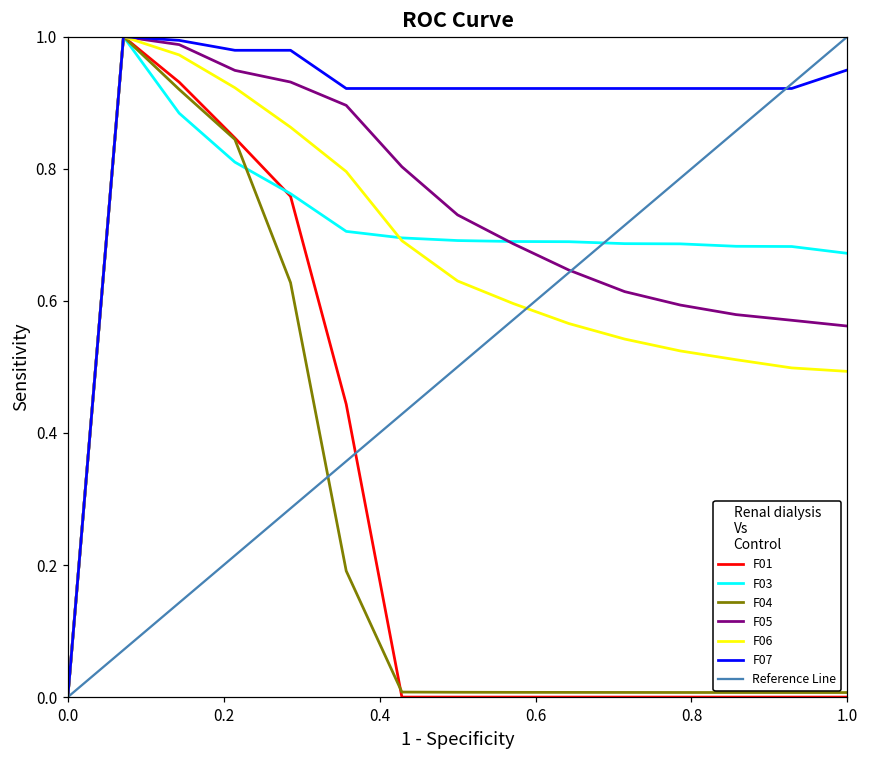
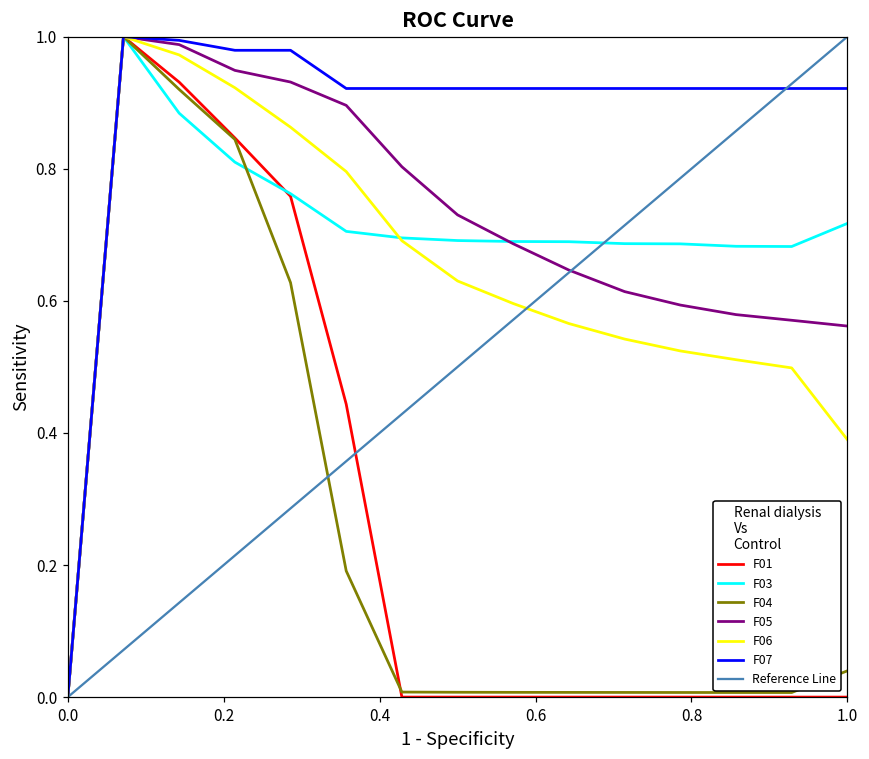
F03, 1.0: 0.67 -> 0.72
F04, 1.0: 0.01 -> 0.04
F06, 1.0: 0.49 -> 0.39
F07, 1.0: 0.95 -> 0.92
